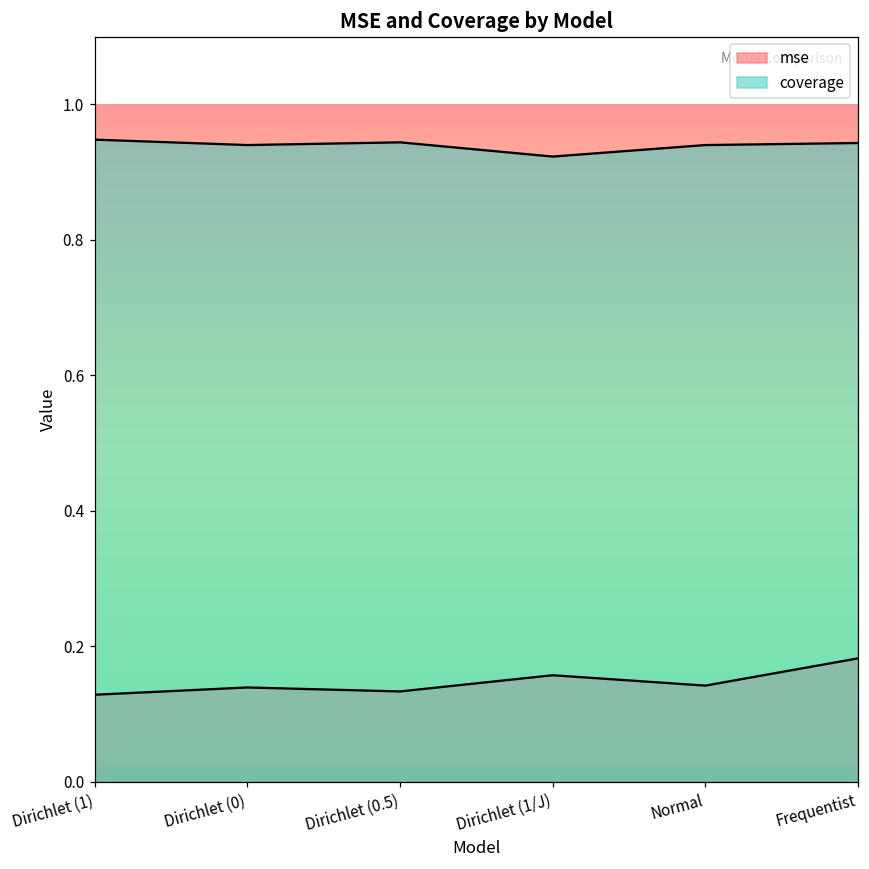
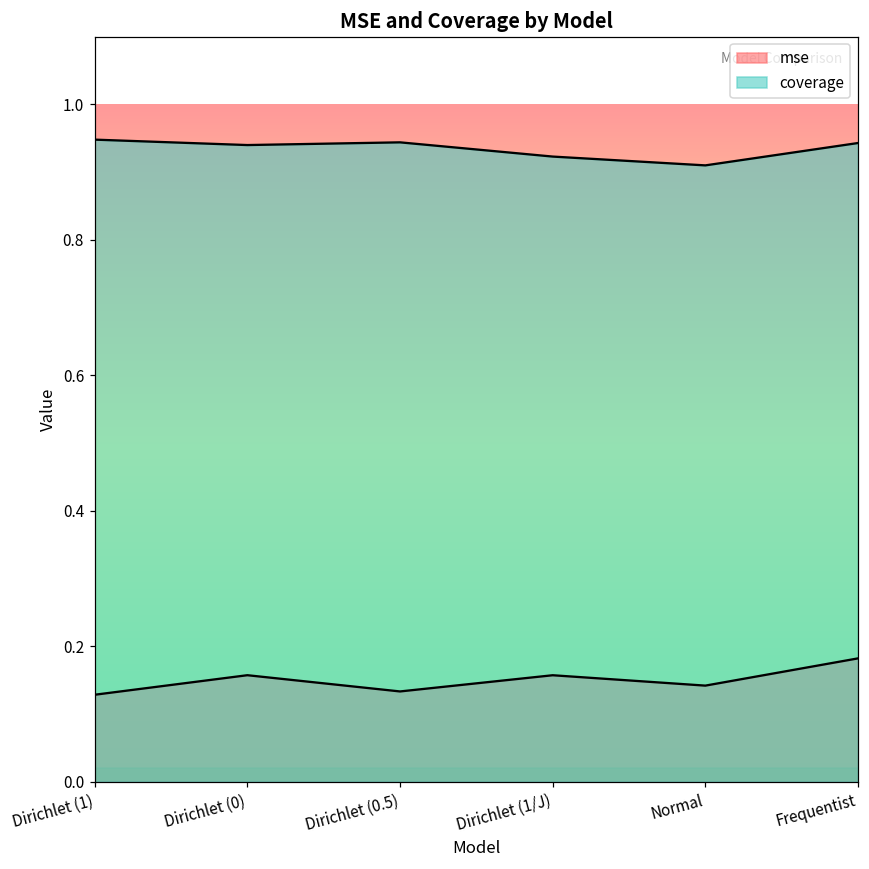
mse, Dirichlet (0): 0.14 -> 0.16
coverage, Normal: 0.94 -> 0.91
